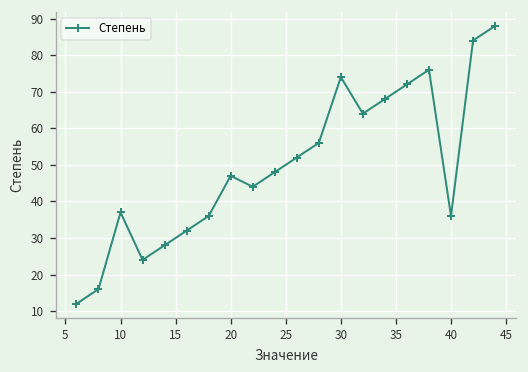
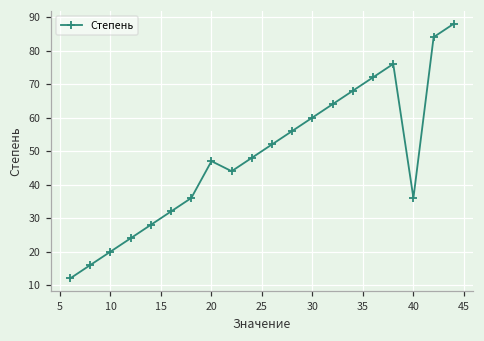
10: 37 -> 20
30: 74 -> 60
